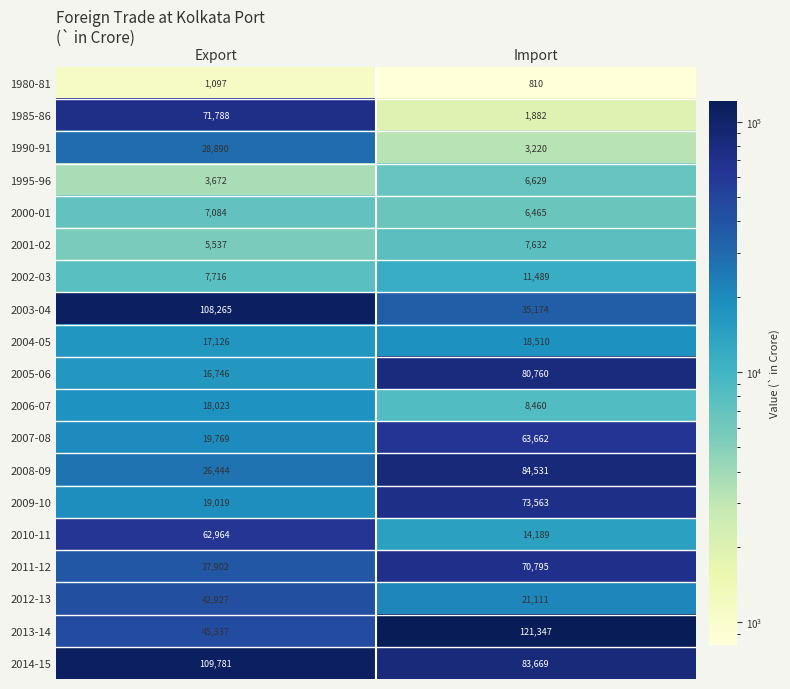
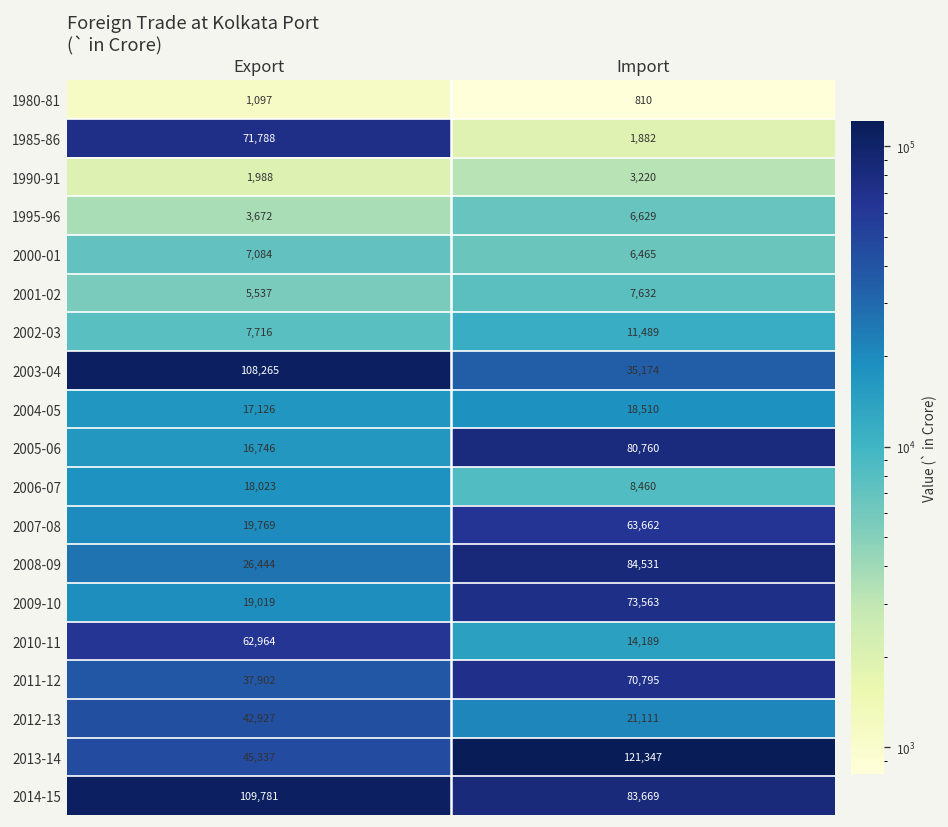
1990-91, Export: 28,890 -> 1,988
